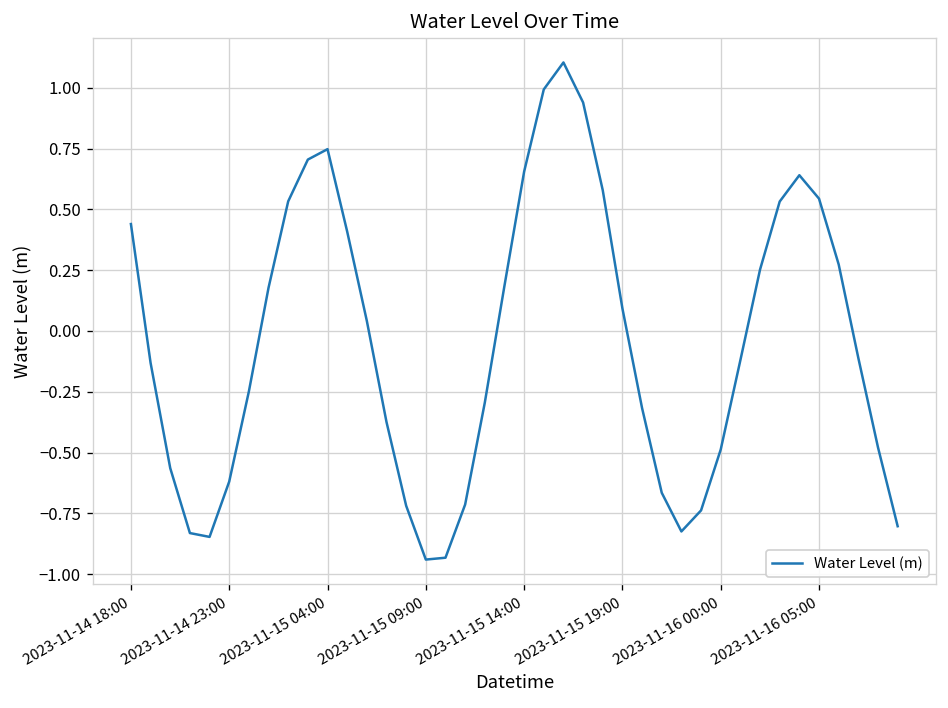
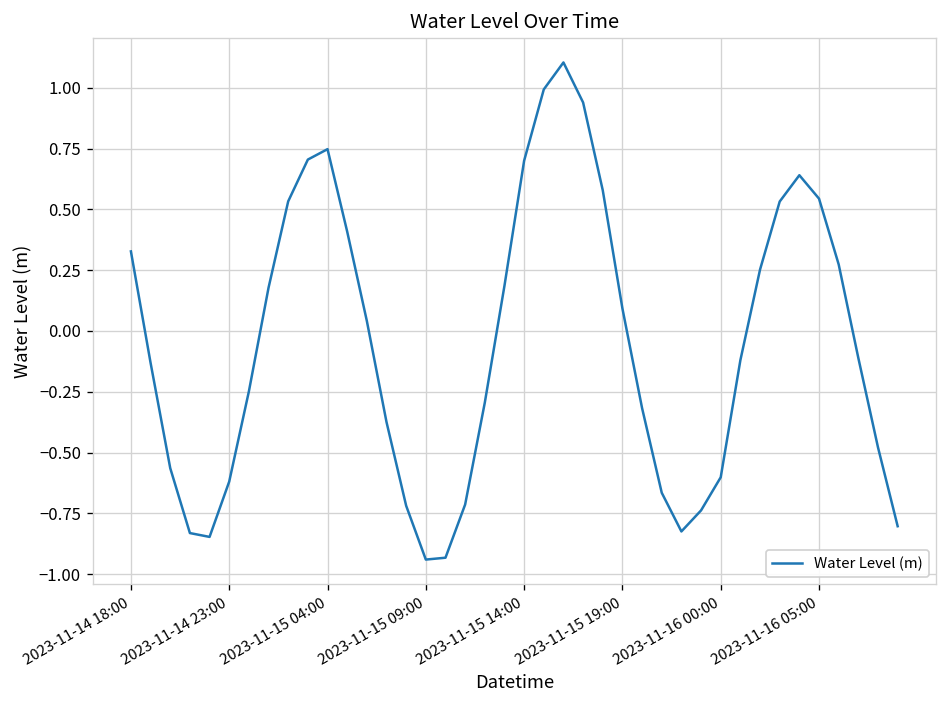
2023-11-14 18:00: 0.44 -> 0.33
2023-11-15 14:00: 0.65 -> 0.70
2023-11-16 00:00: -0.49 -> -0.60
